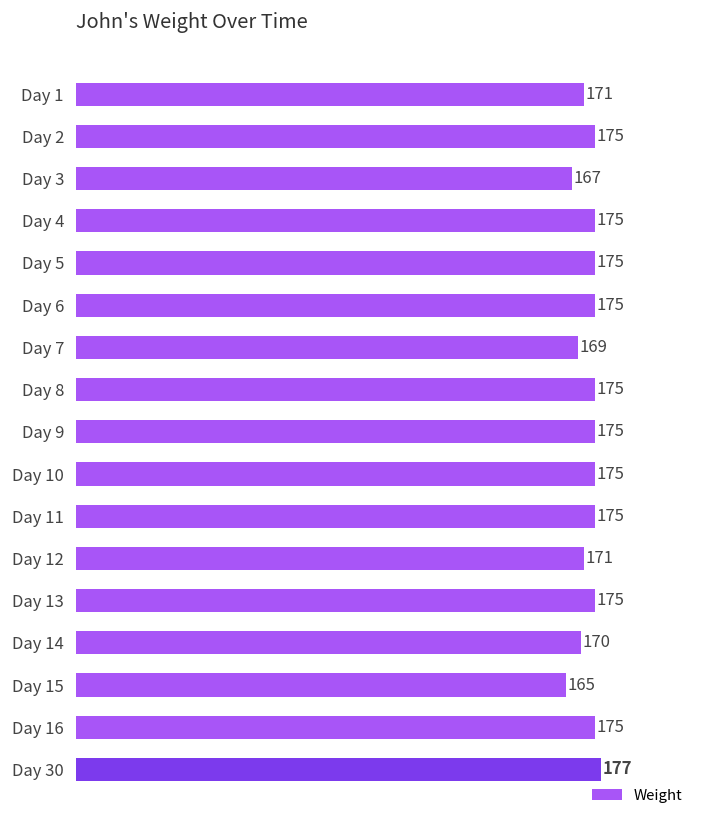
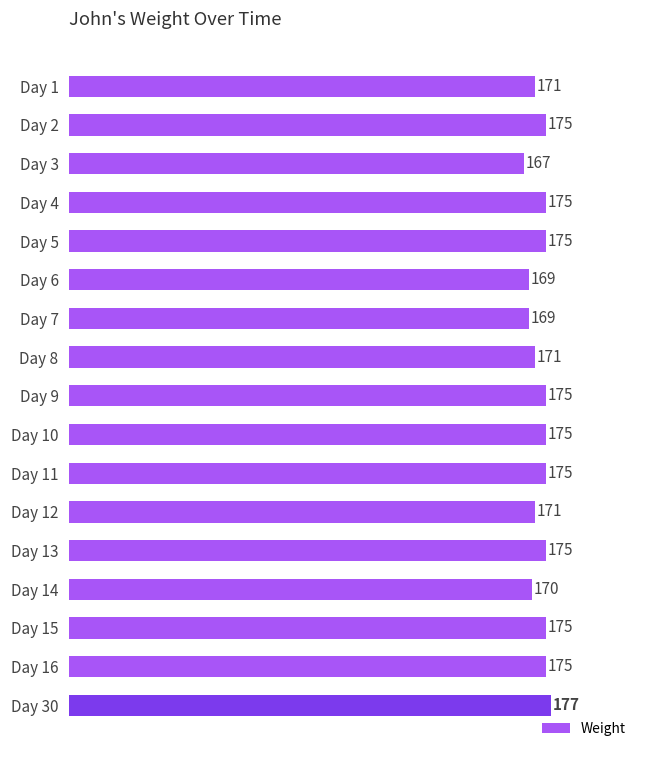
Day 6: 175 -> 169
Day 8: 175 -> 171
Day 15: 165 -> 175
